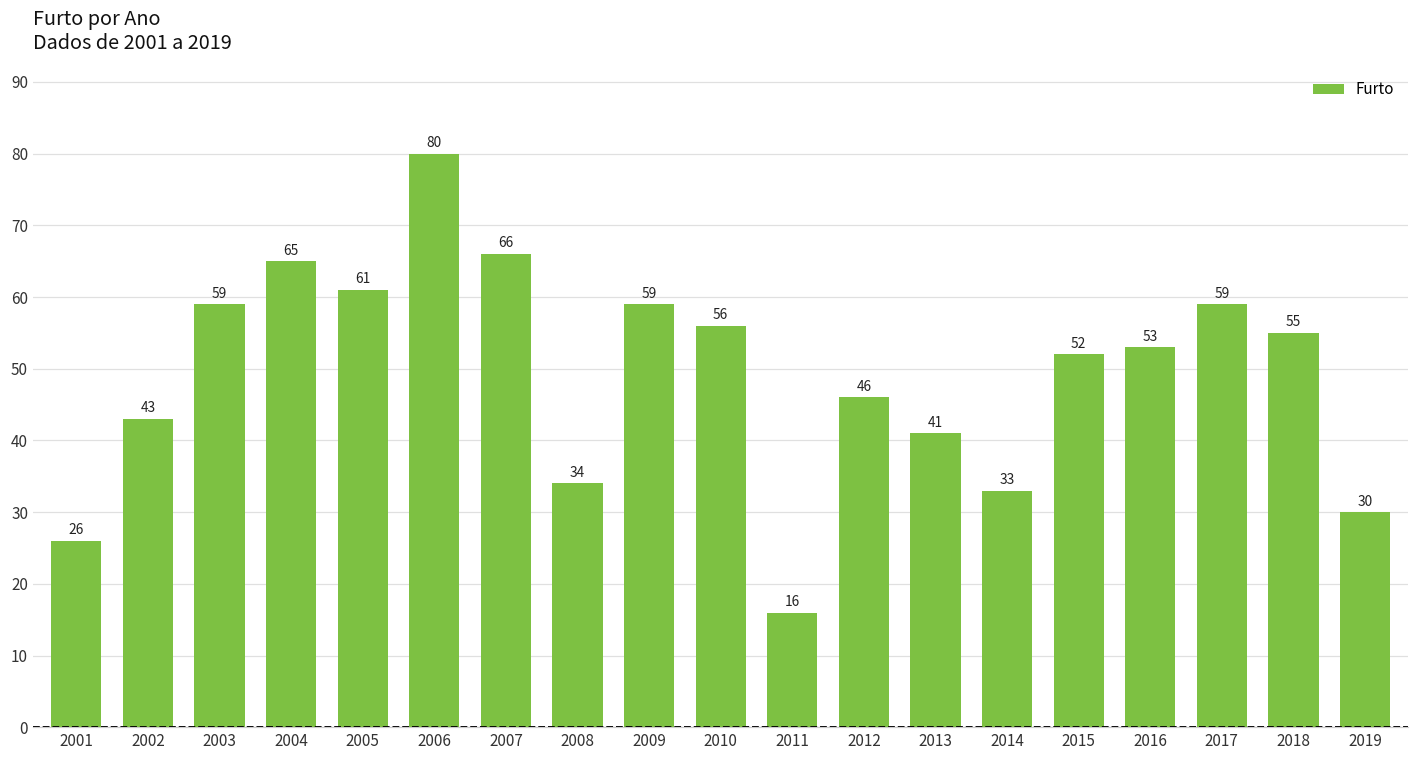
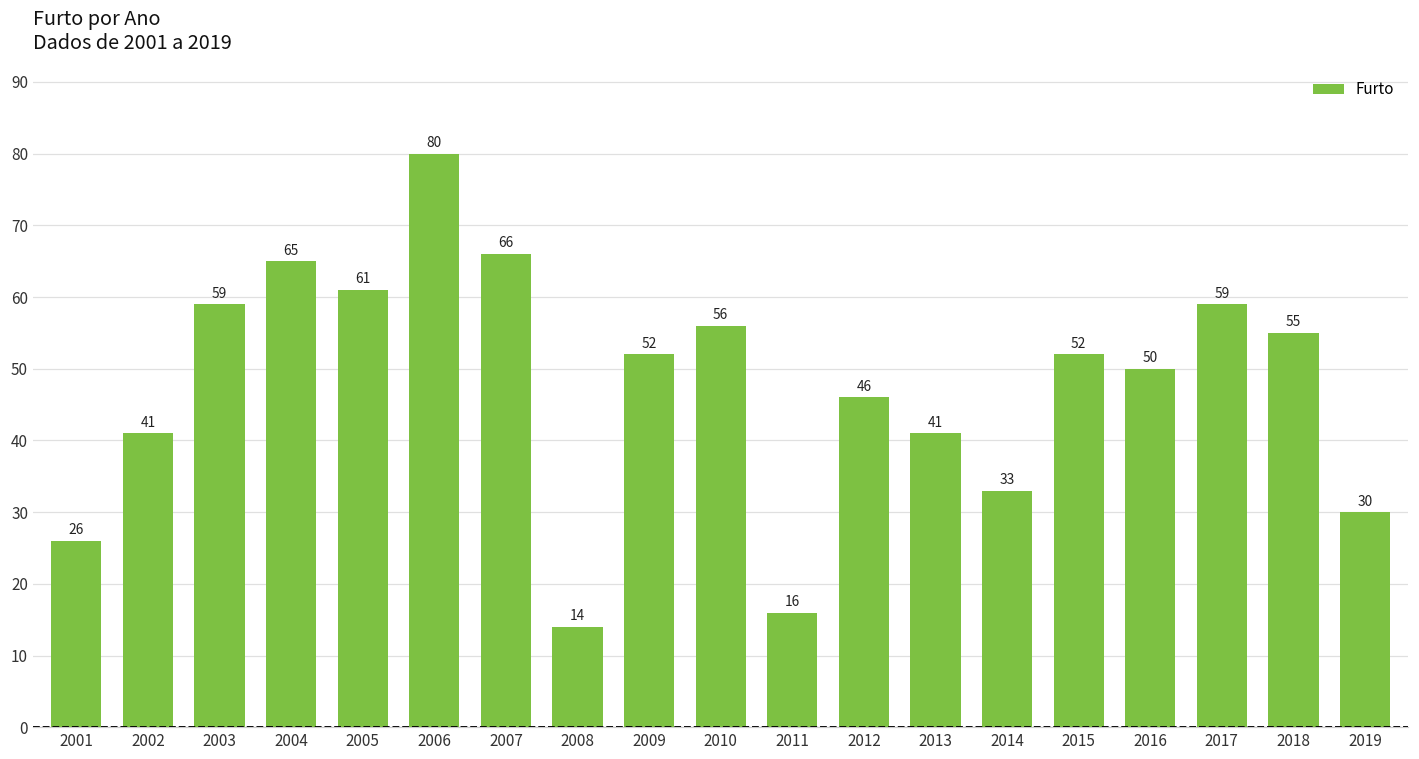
2002: 43 -> 41
2008: 34 -> 14
2009: 59 -> 52
2016: 53 -> 50
